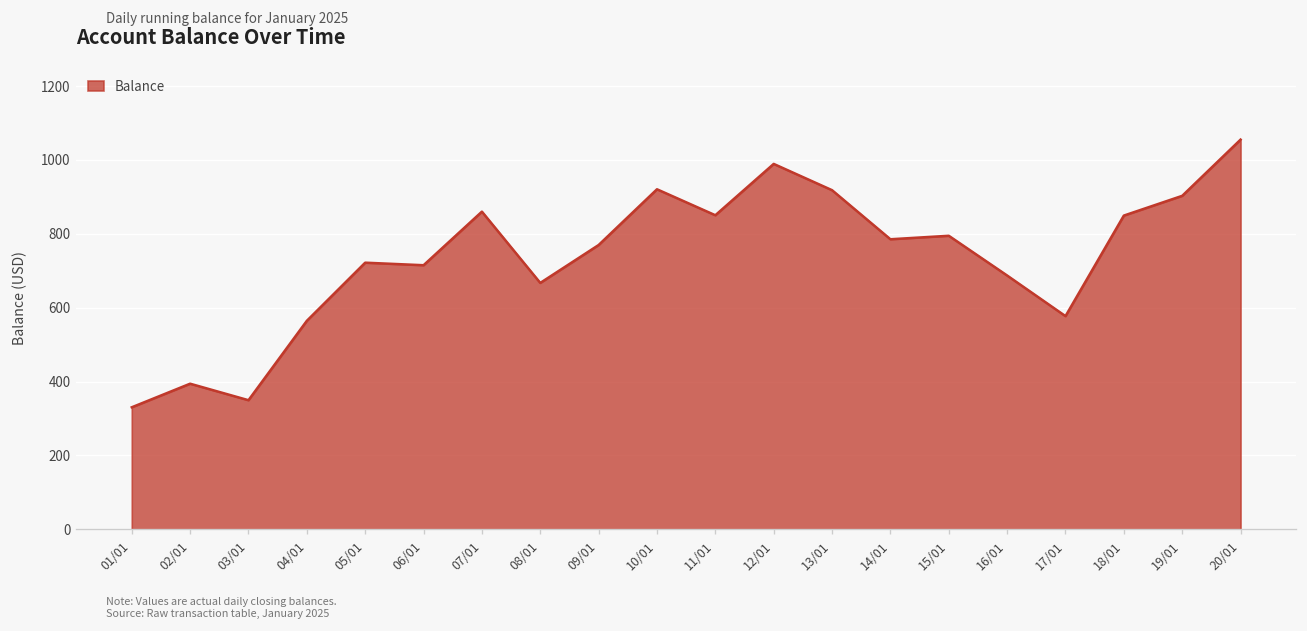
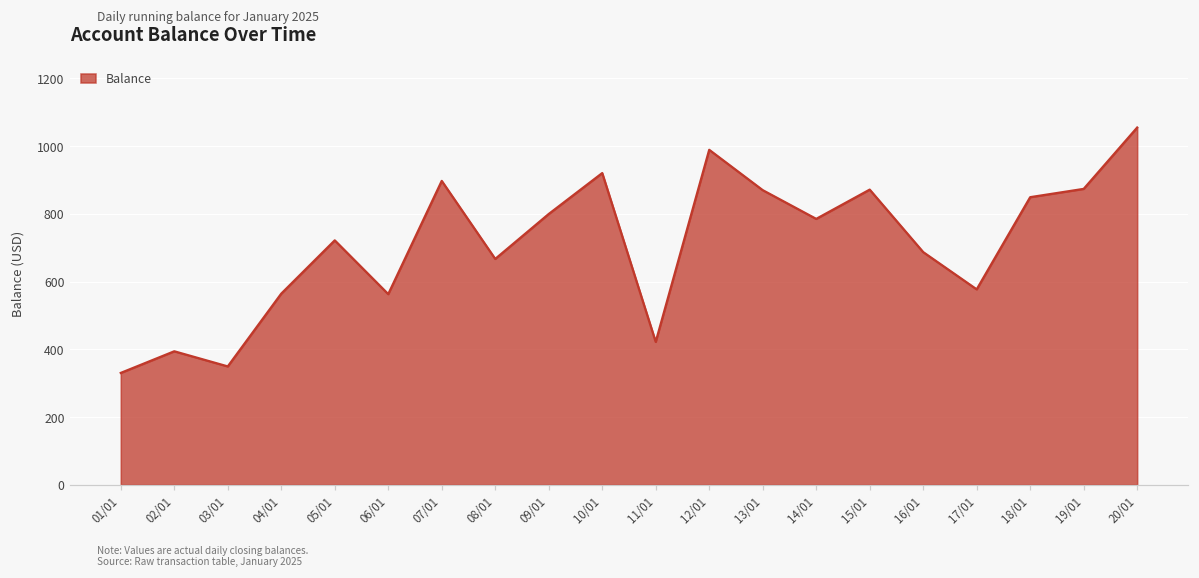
06/01: 710 -> 560
07/01: 860 -> 900
09/01: 770 -> 800
11/01: 850 -> 420
13/01: 920 -> 870
15/01: 790 -> 870
19/01: 900 -> 870
